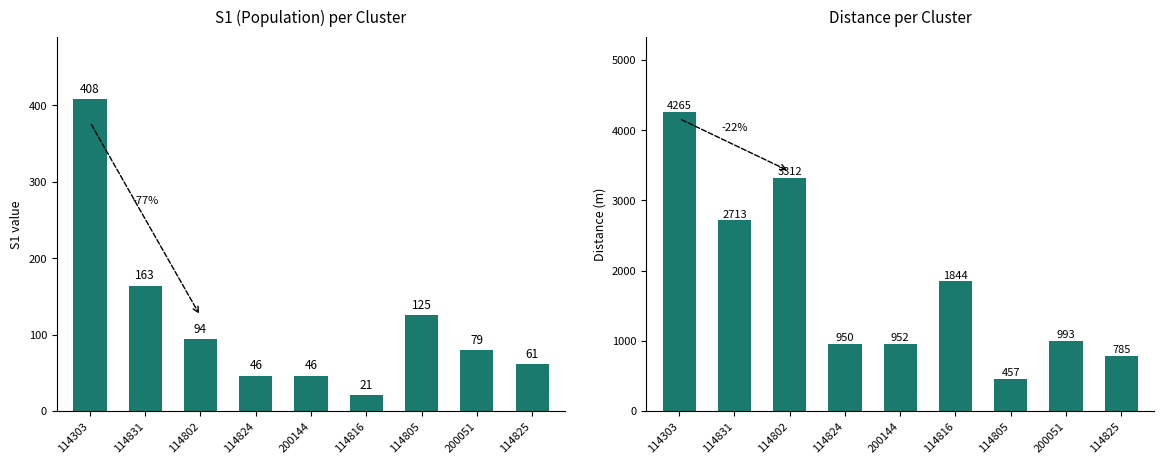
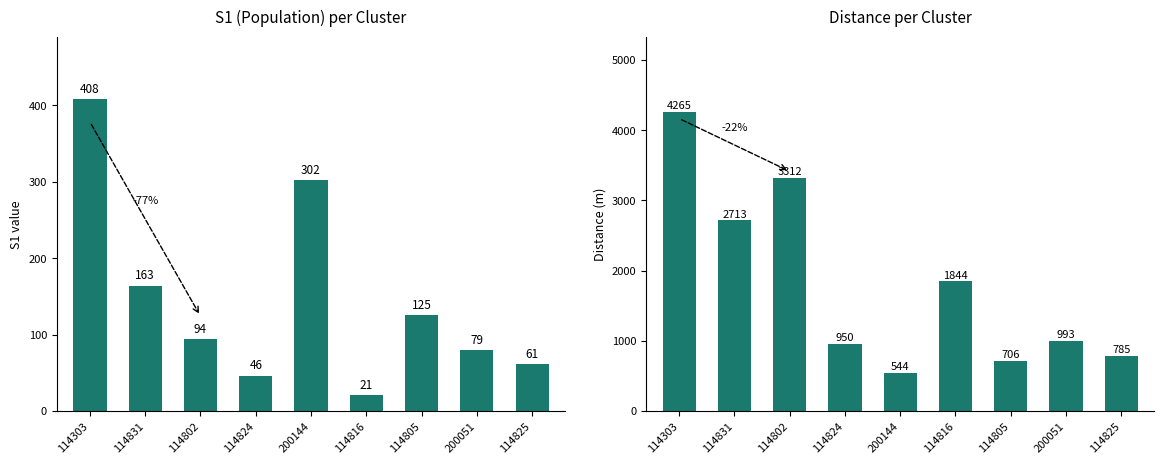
S1 (Population) per Cluster, 200144: 46 -> 302
Distance per Cluster, 200144: 952 -> 544
Distance per Cluster, 114805: 457 -> 706
